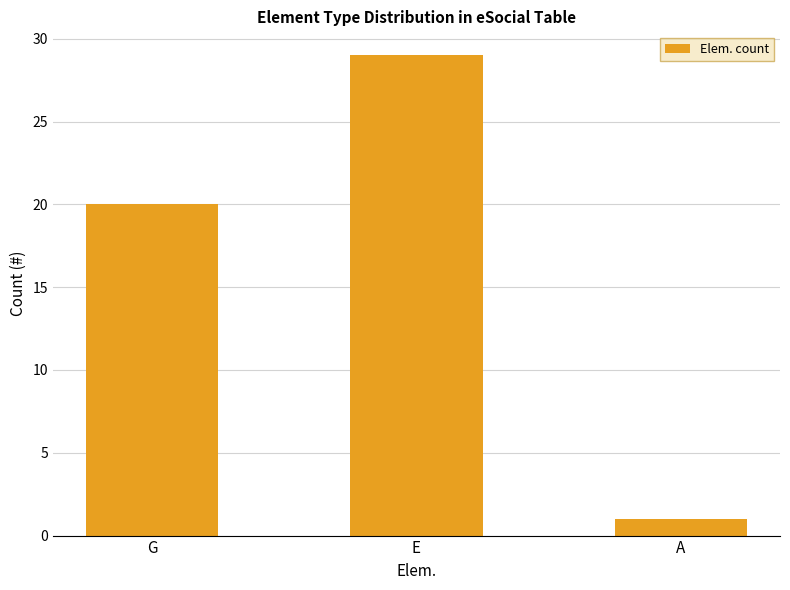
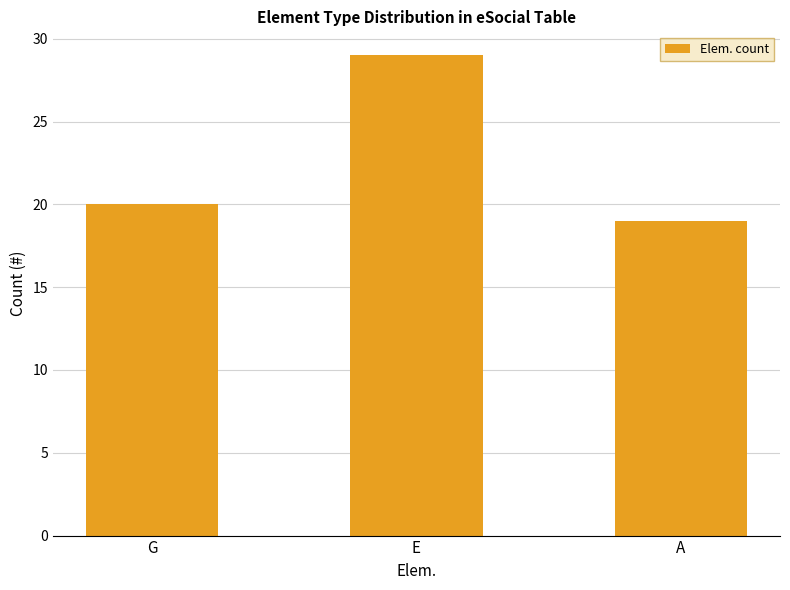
A: 1 -> 19
